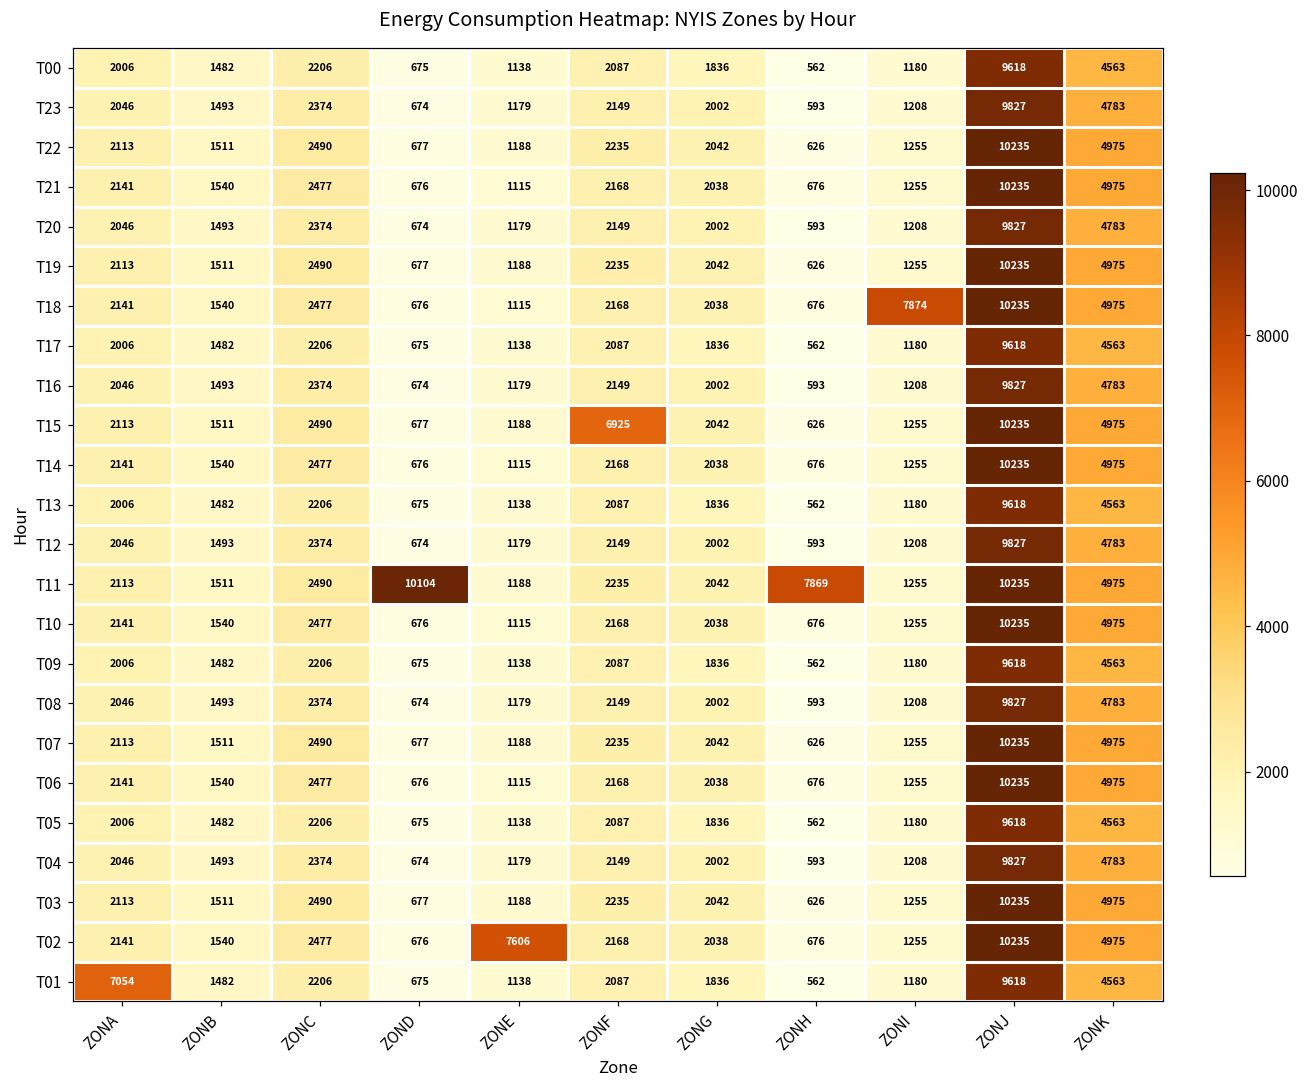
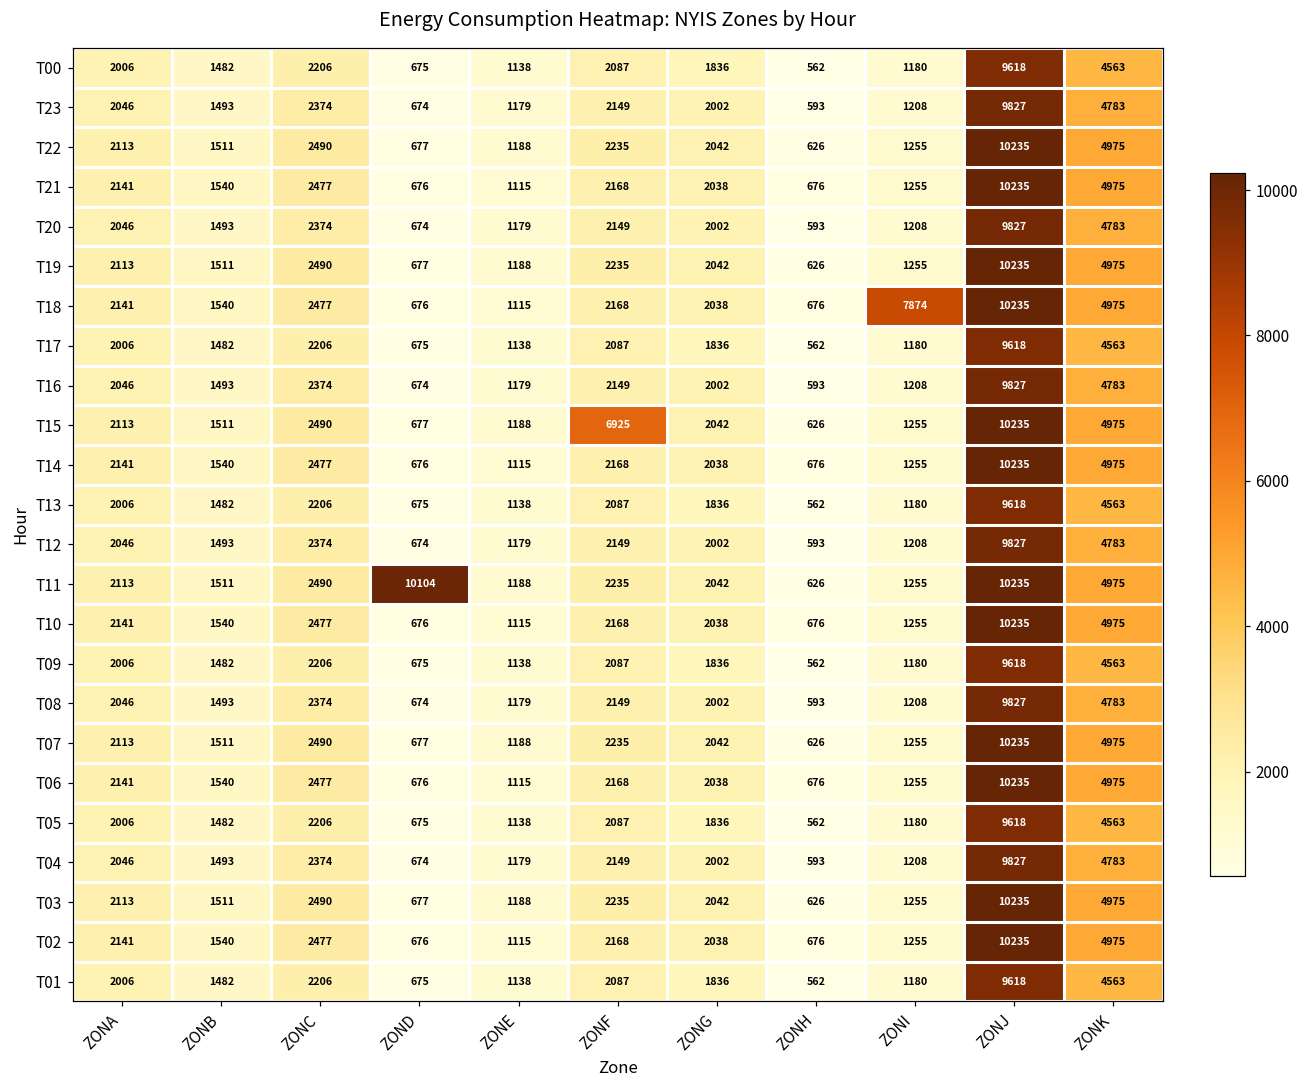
T11, ZONH: 7869 -> 626
T02, ZONE: 7606 -> 1115
T01, ZONA: 7054 -> 2006
